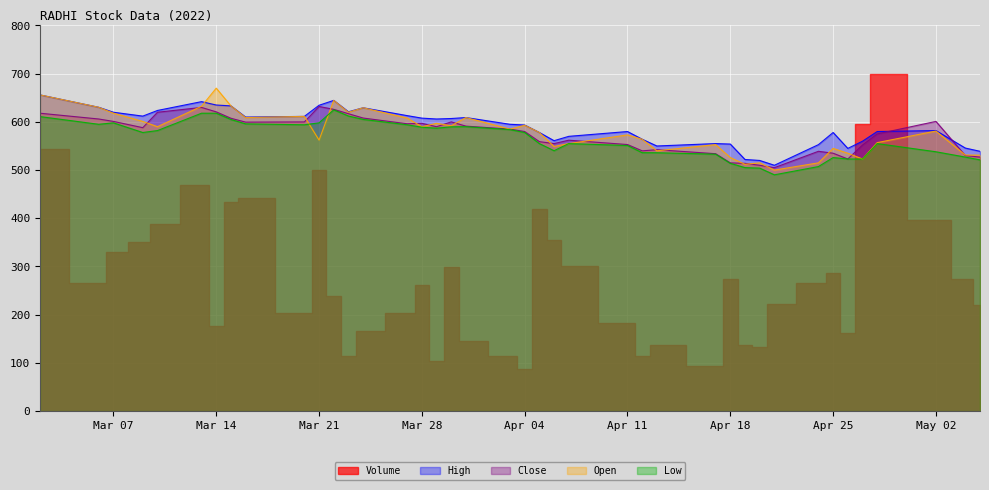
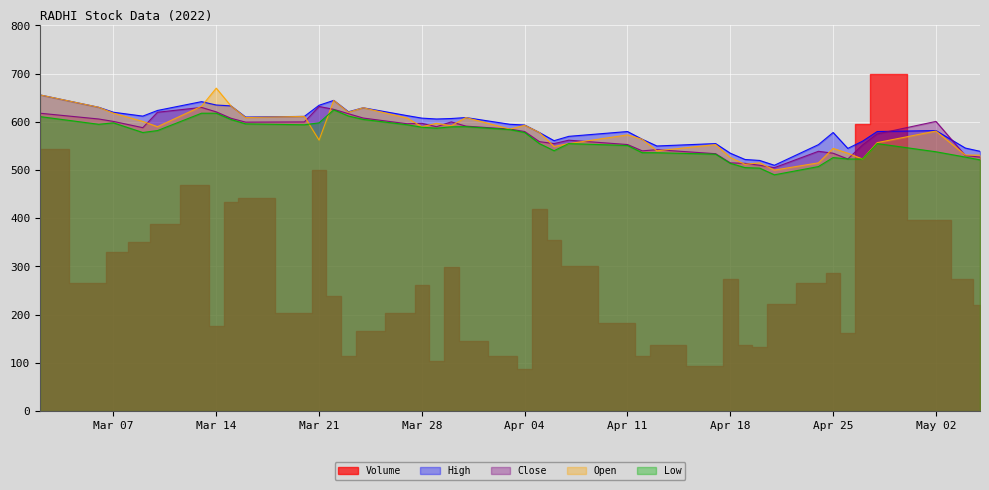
High, Apr 18: 550 -> 540
